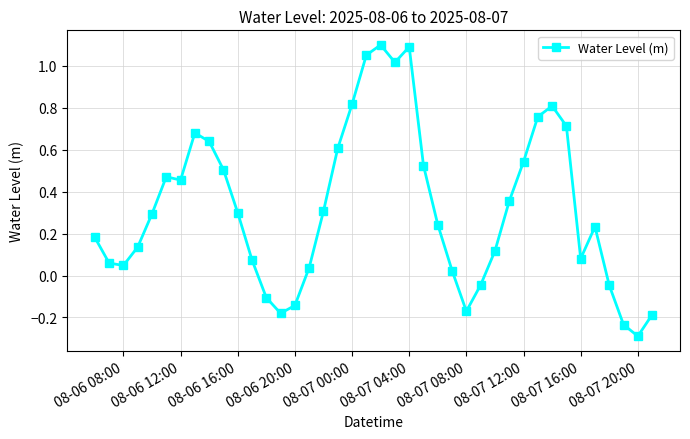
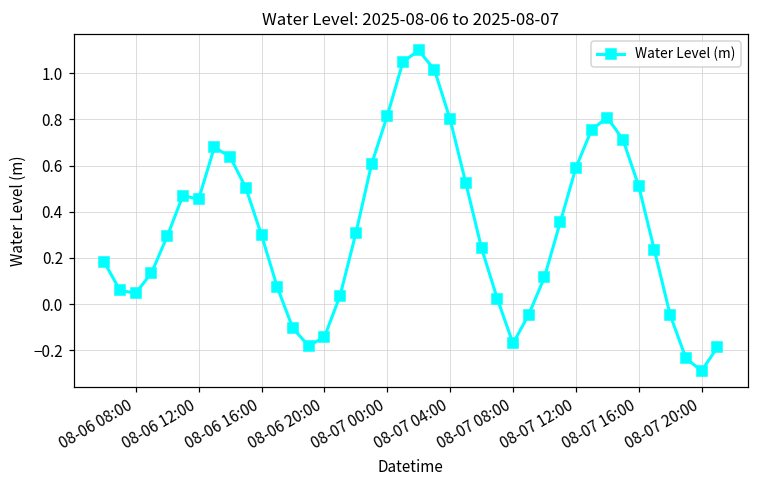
08-07 04:00: 1.09 -> 0.80
08-07 12:00: 0.54 -> 0.59
08-07 16:00: 0.08 -> 0.51
